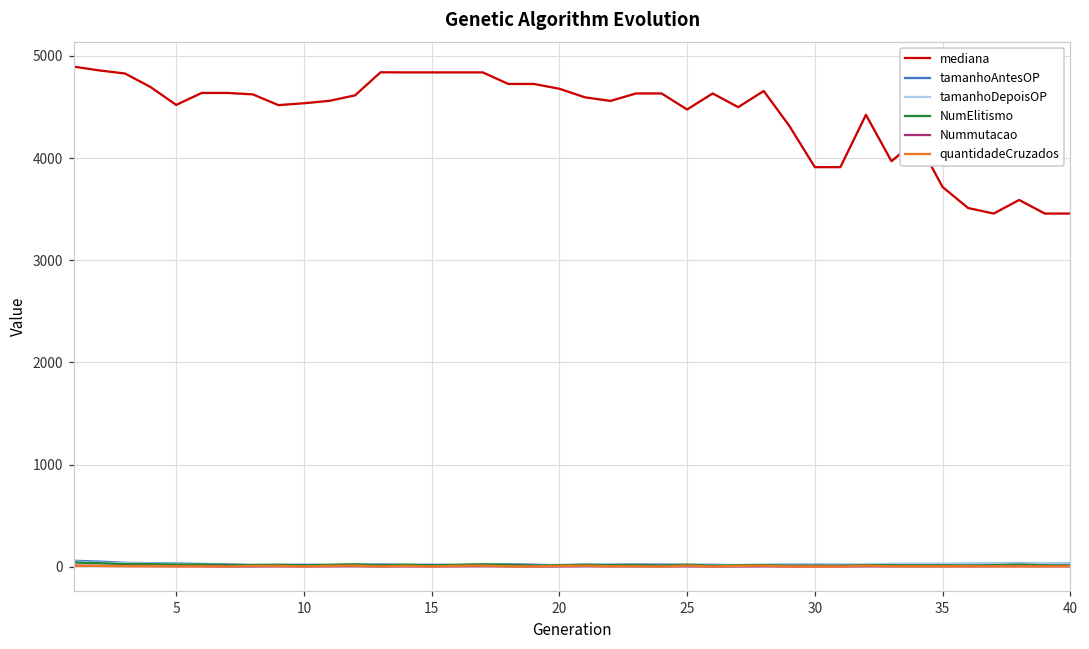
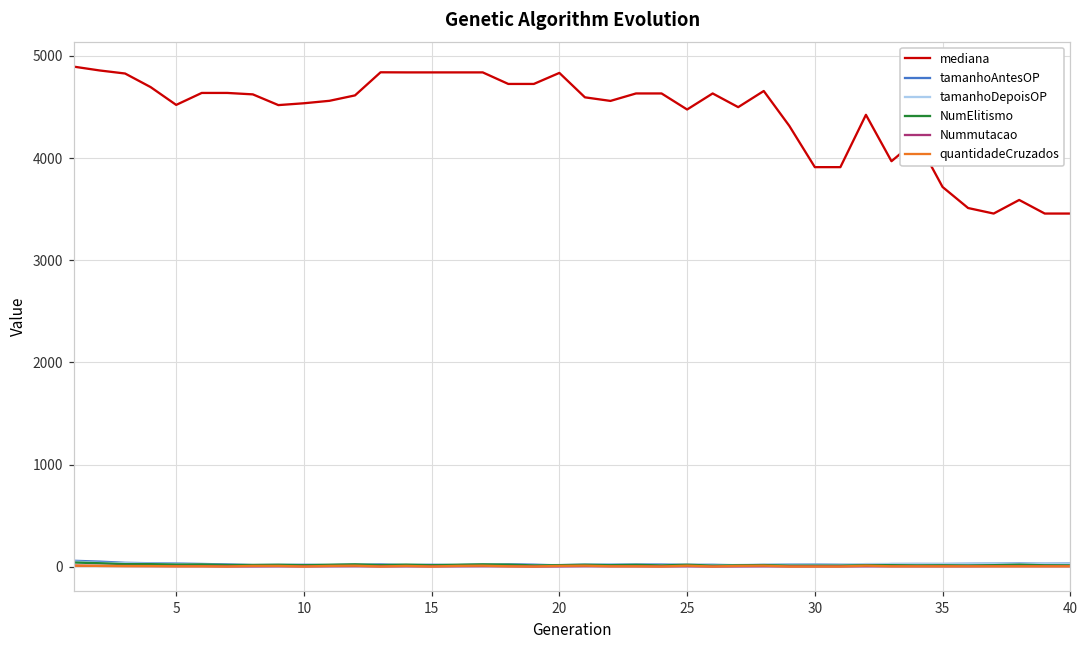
mediana, 20: 4700 -> 4800
